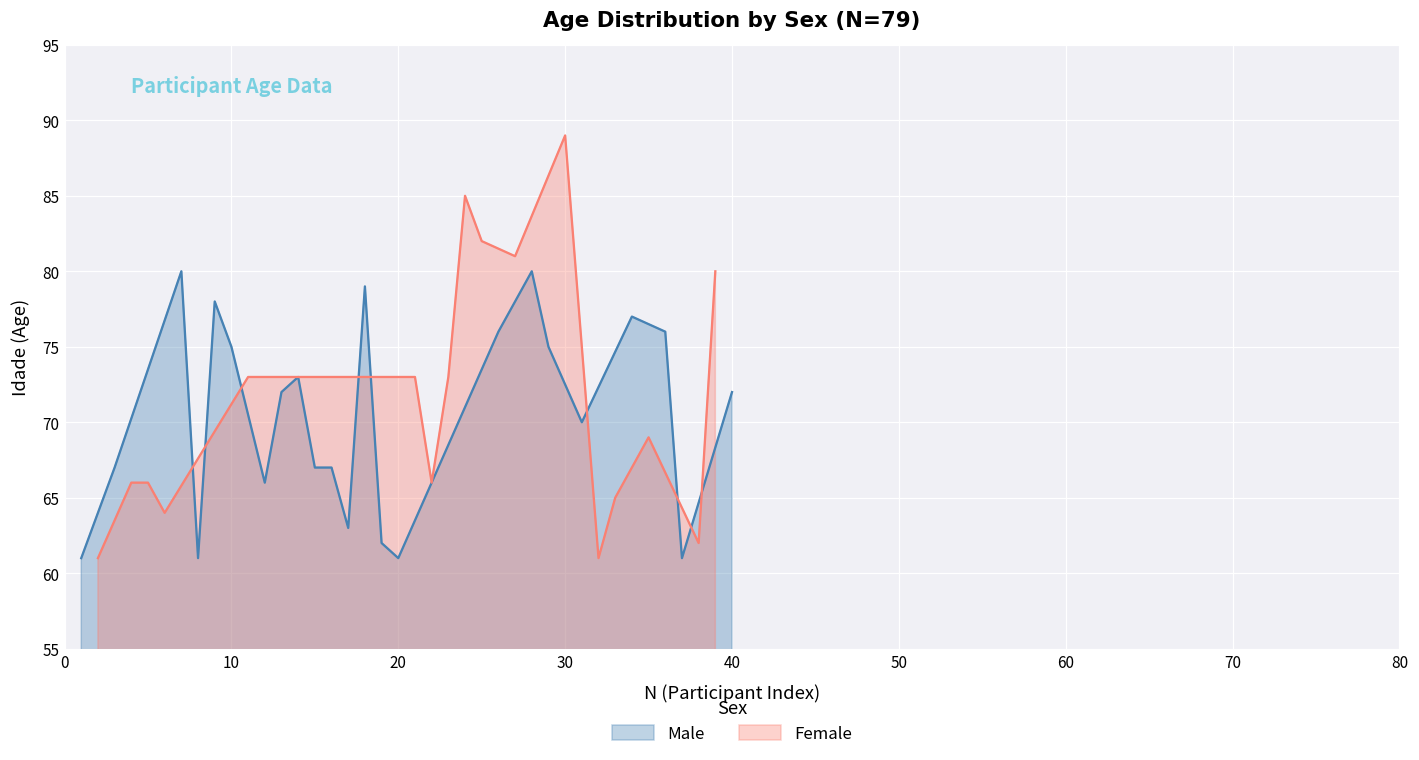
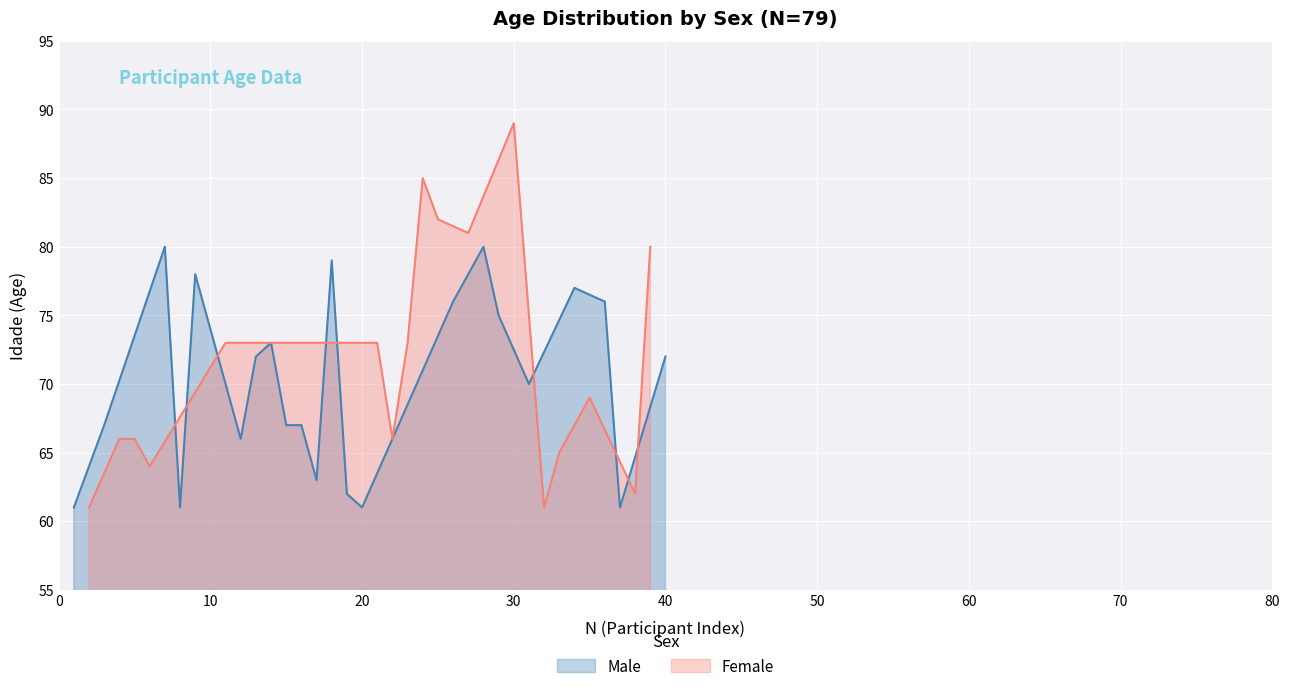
Male, 10: 75 -> 74
